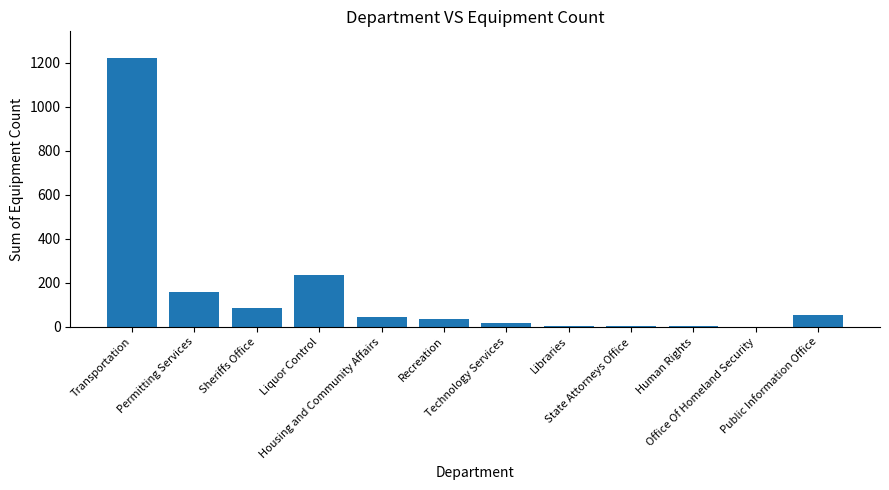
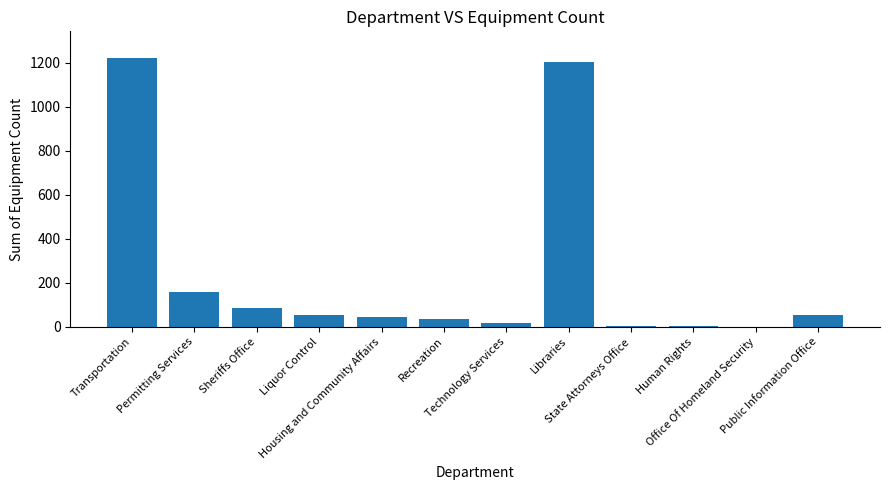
Liquor Control: 240 -> 60
Libraries: 10 -> 1200
